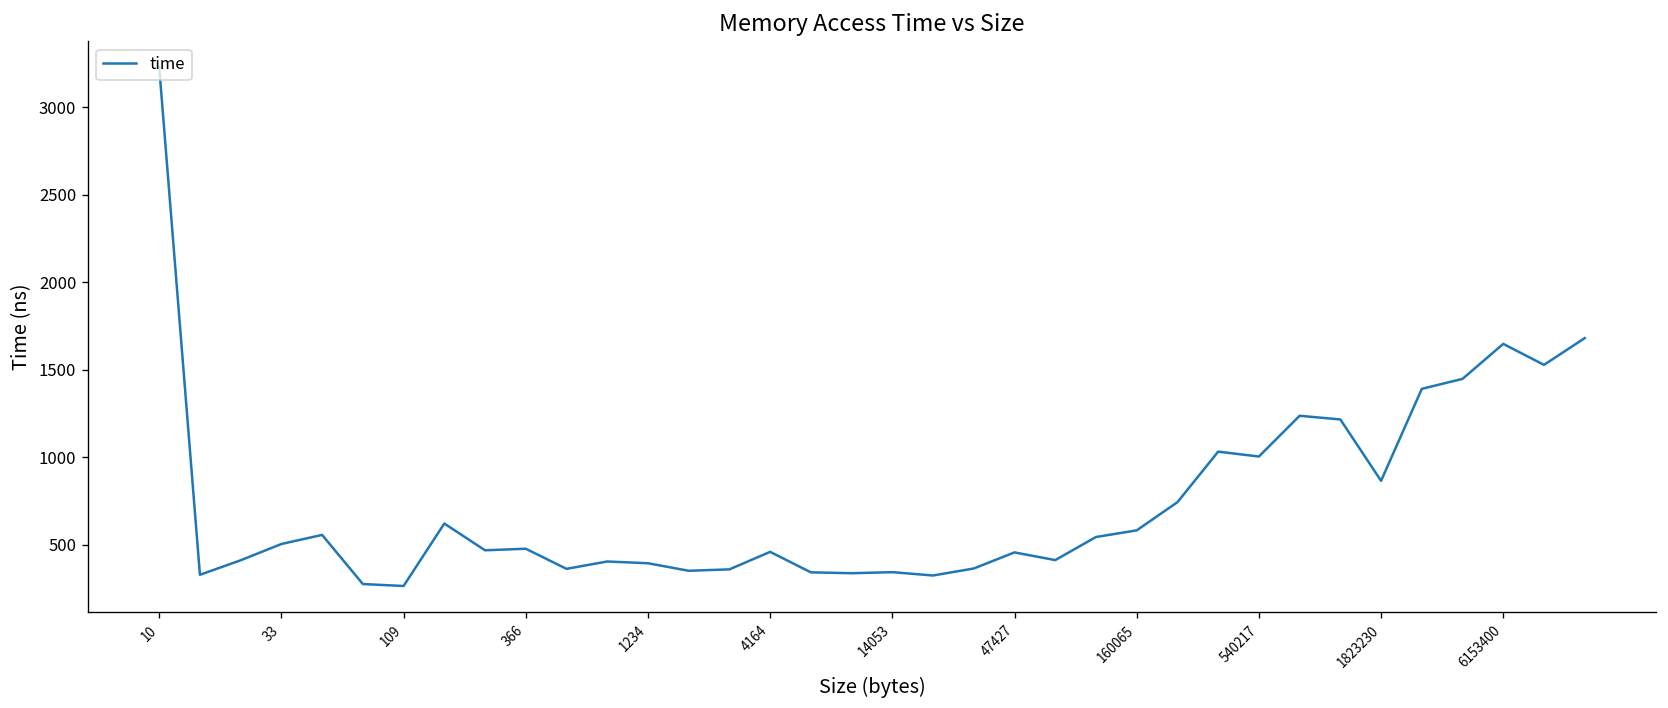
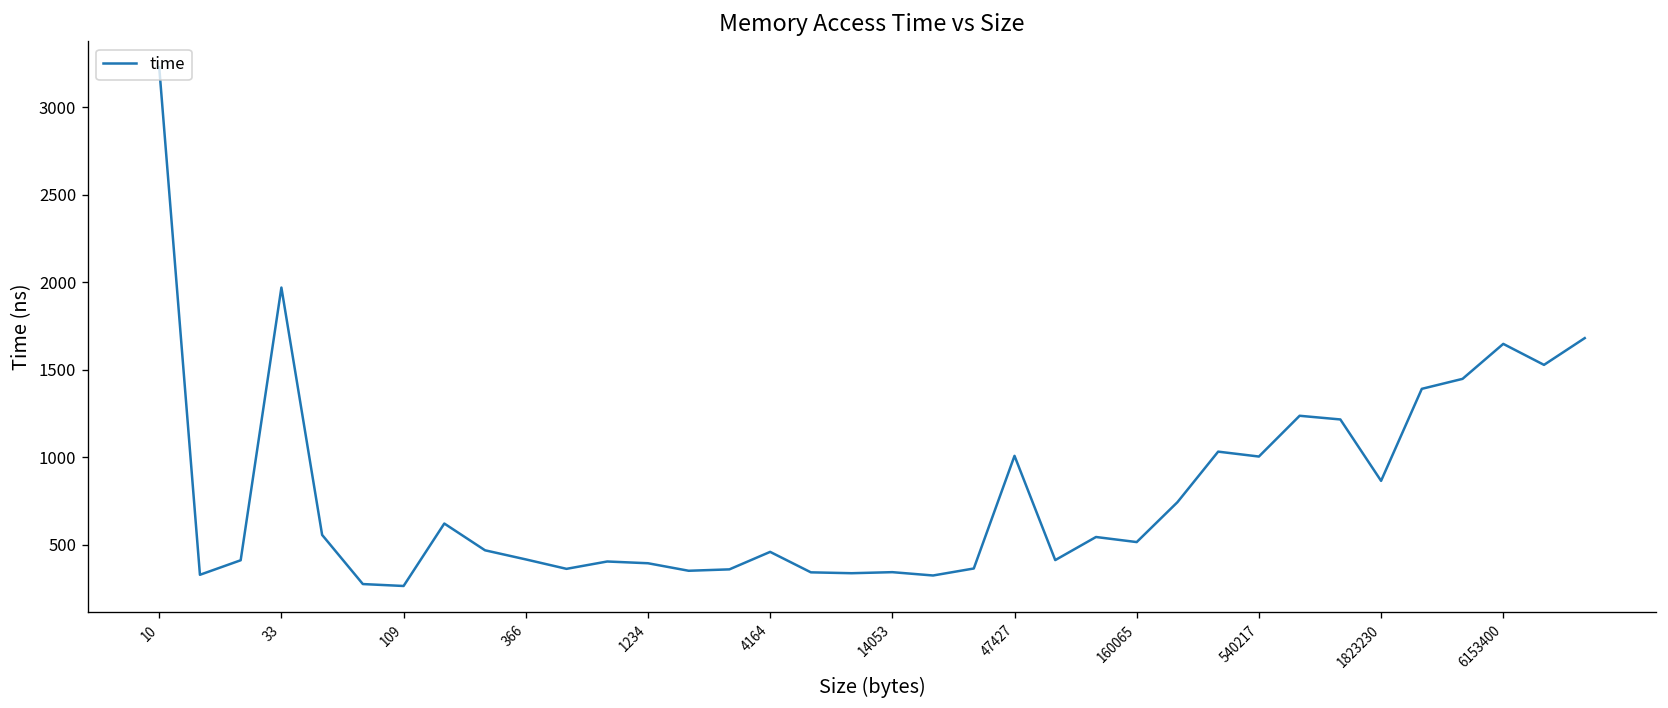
33: 500 -> 1970
366: 480 -> 420
47427: 460 -> 1010
160065: 580 -> 520
